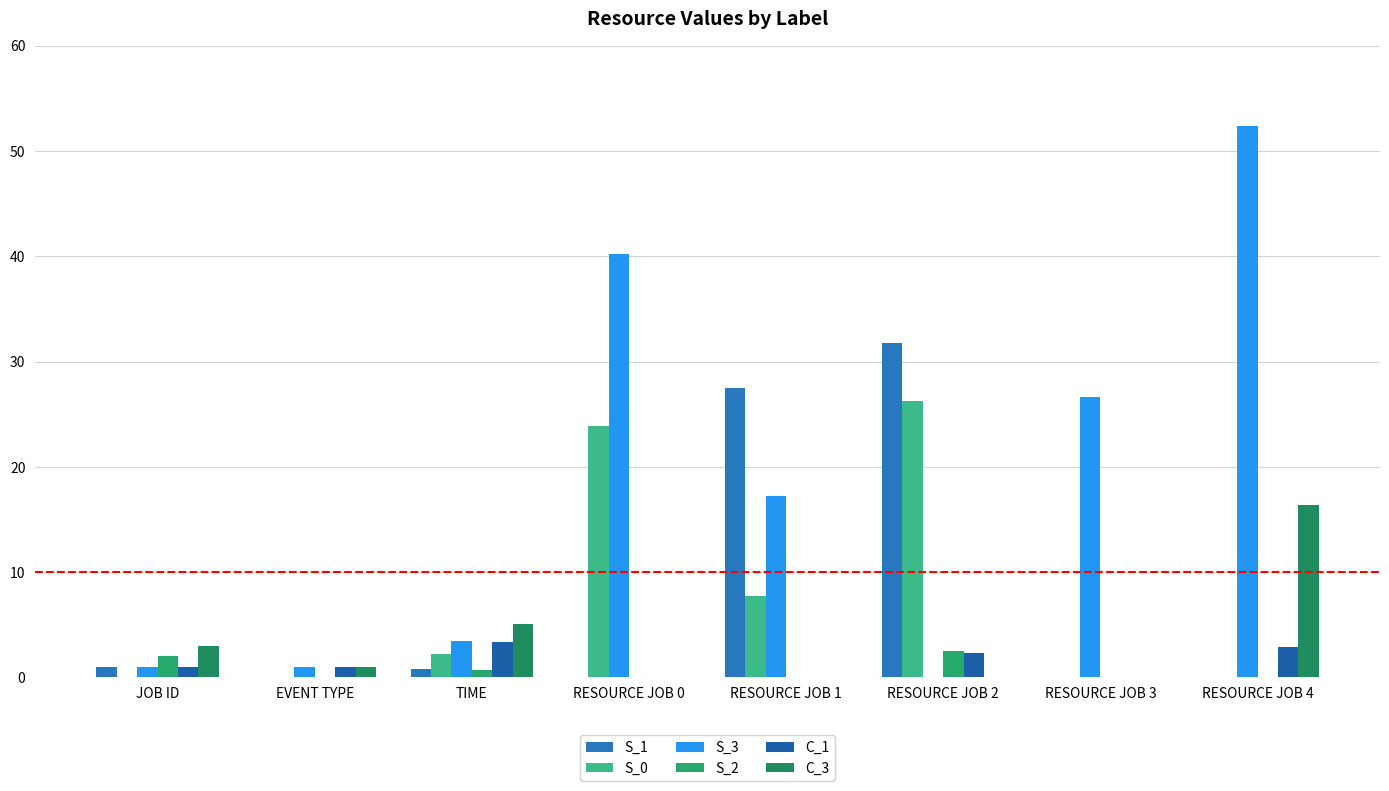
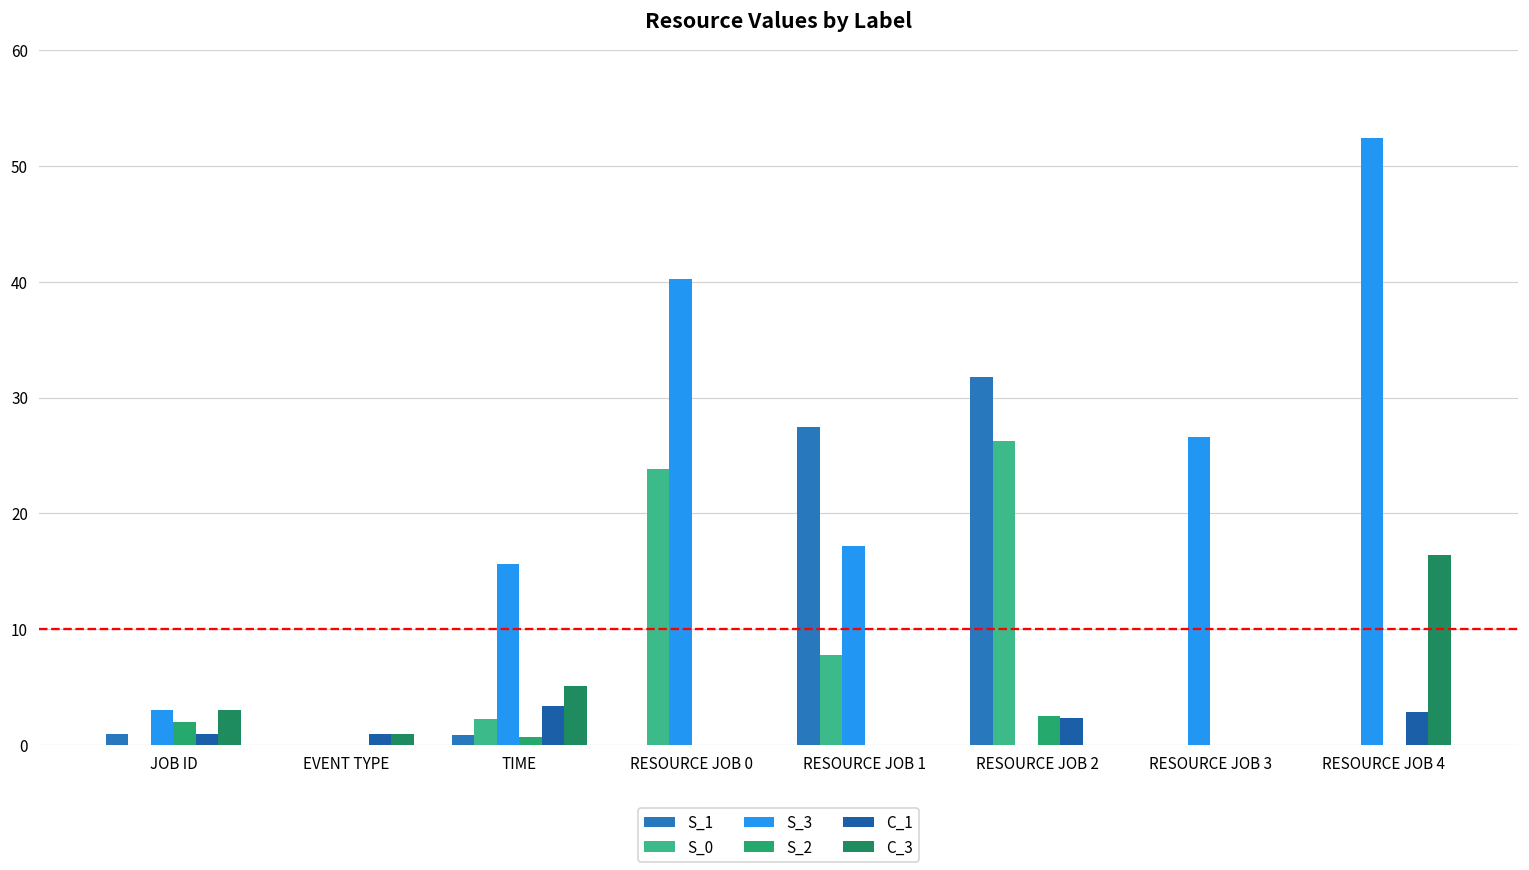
S_3, JOB ID: 1 -> 3
S_3, EVENT TYPE: 1 -> 0
S_3, TIME: 3.5 -> 15.7
